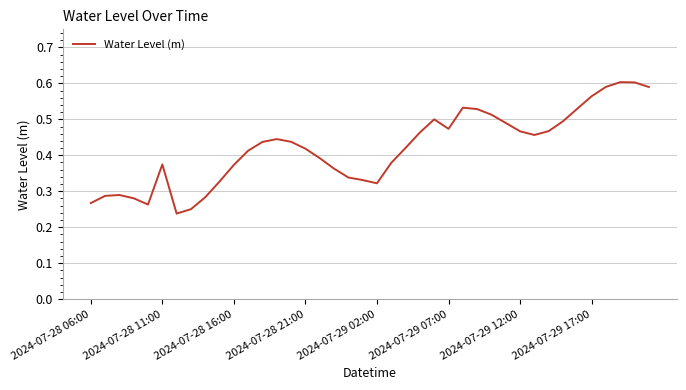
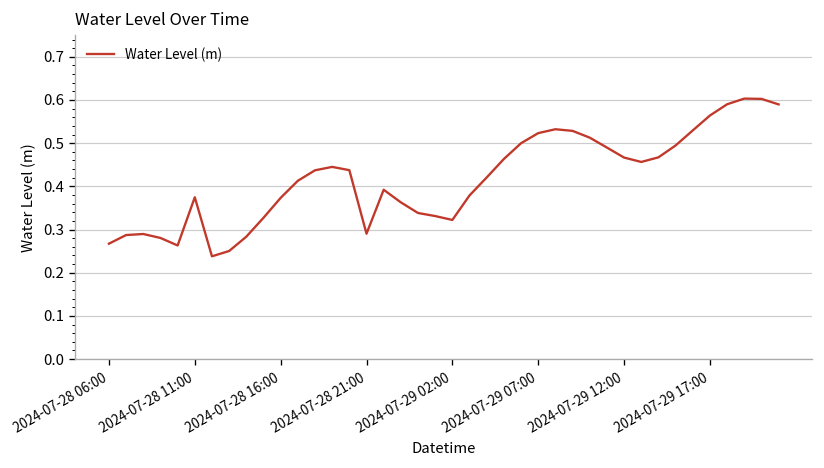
2024-07-28 21:00: 0.42 -> 0.29
2024-07-29 07:00: 0.47 -> 0.52
